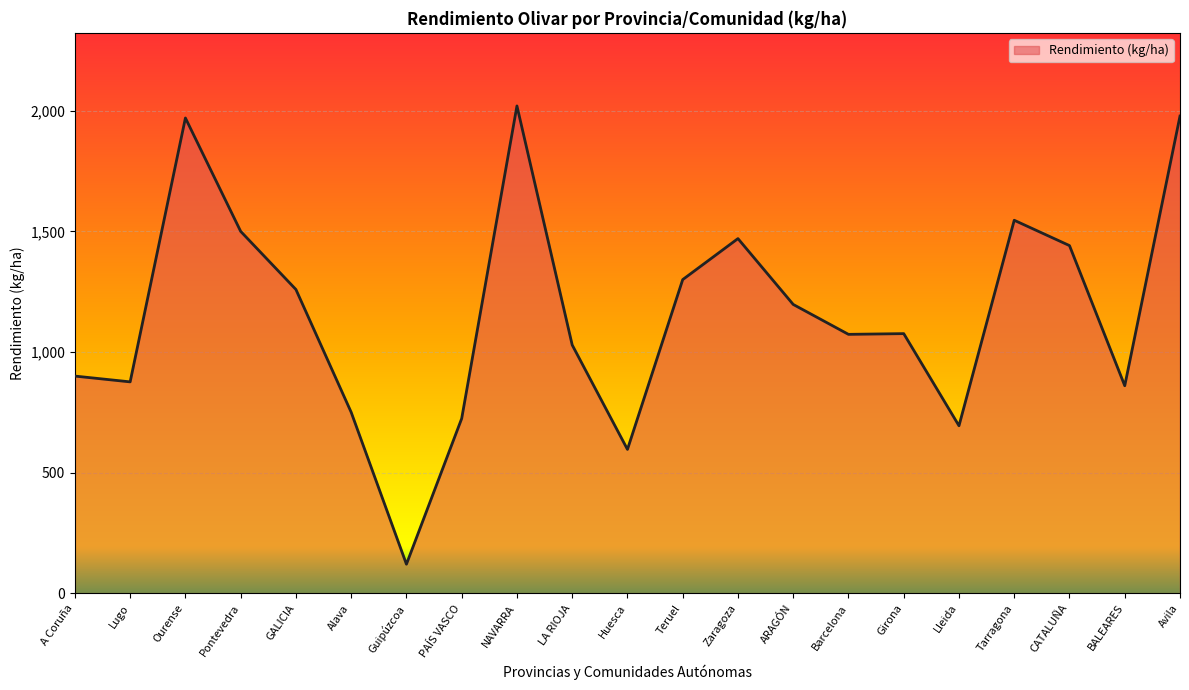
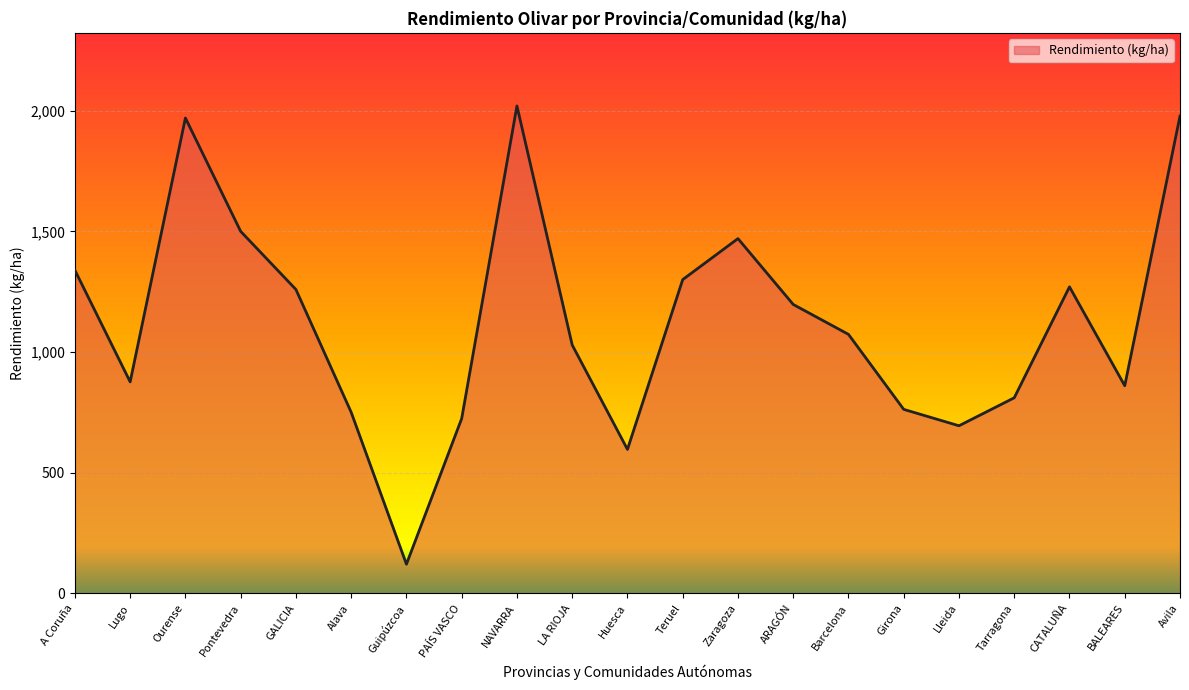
A Coruña: 900 -> 1,340
Girona: 1,080 -> 760
Tarragona: 1,550 -> 810
CATALUÑA: 1,440 -> 1,270
